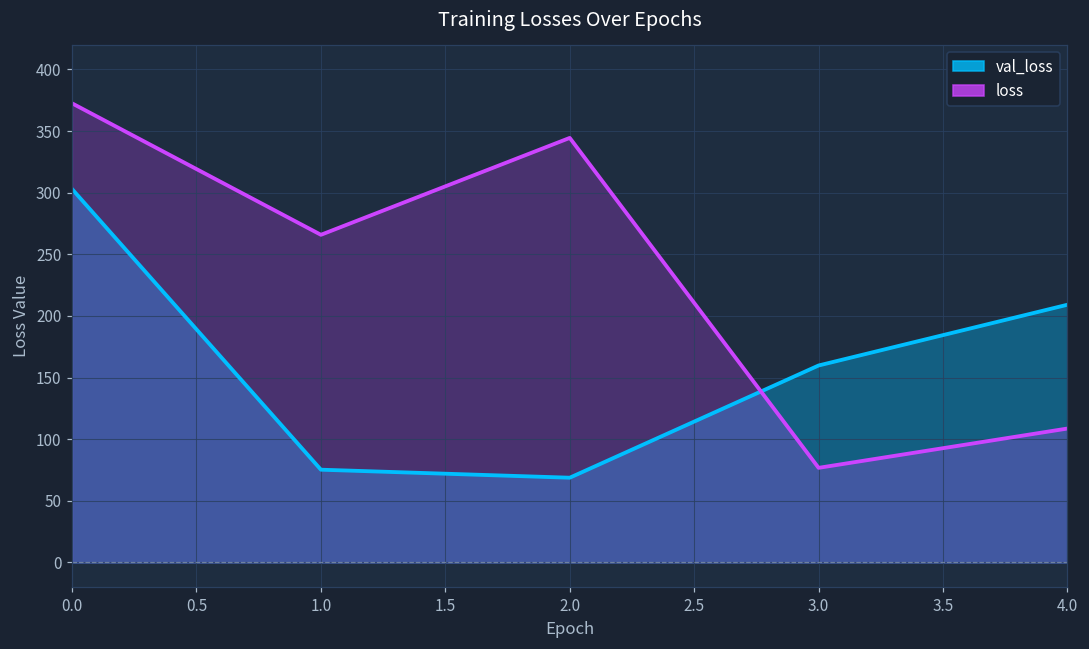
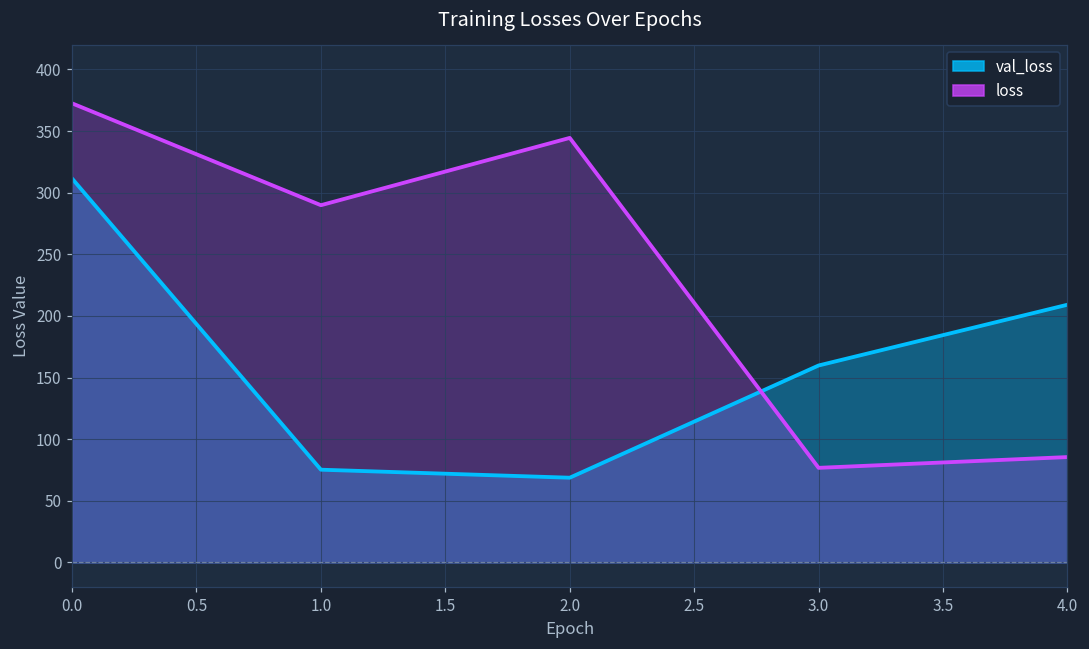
val_loss, 0.0: 303 -> 311
loss, 1.0: 266 -> 290
loss, 4.0: 109 -> 85
